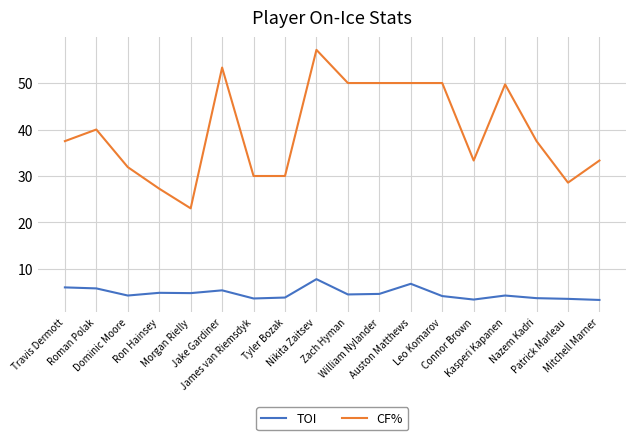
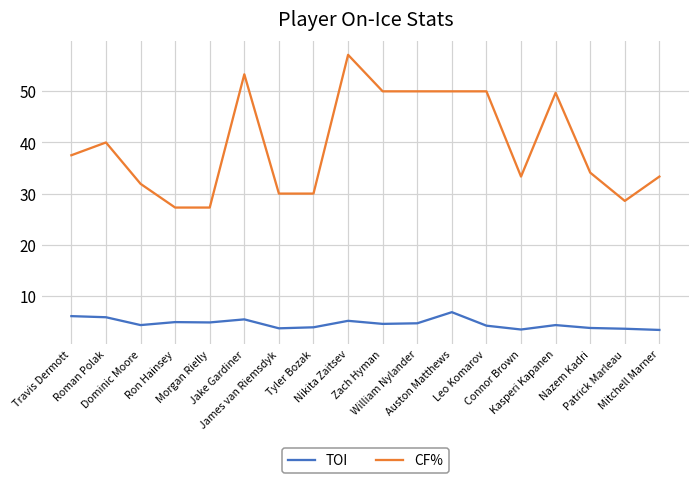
CF%, Morgan Rielly: 23 -> 27
TOI, Nikita Zaitsev: 8 -> 5
CF%, Nazem Kadri: 38 -> 34
